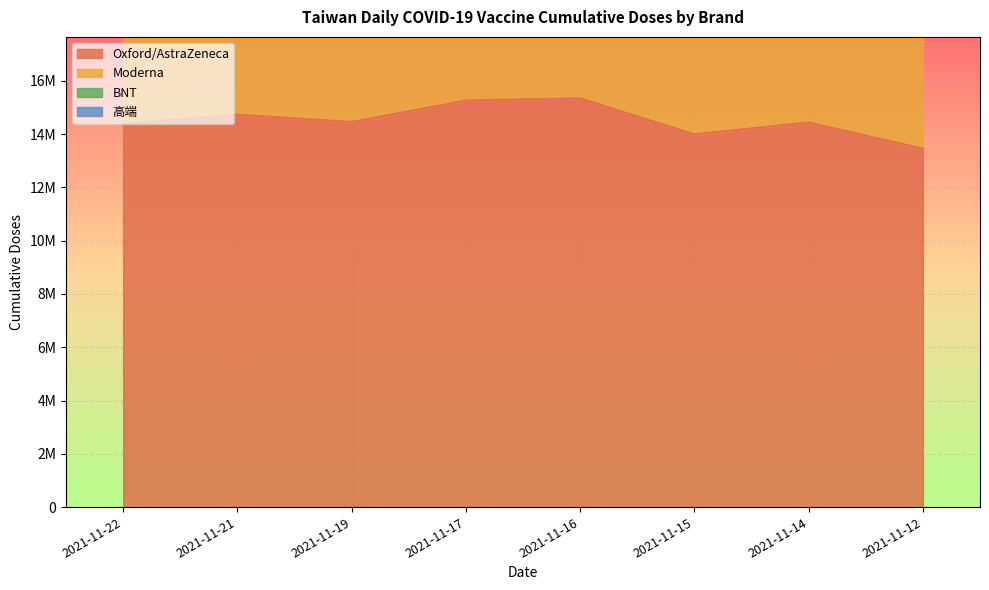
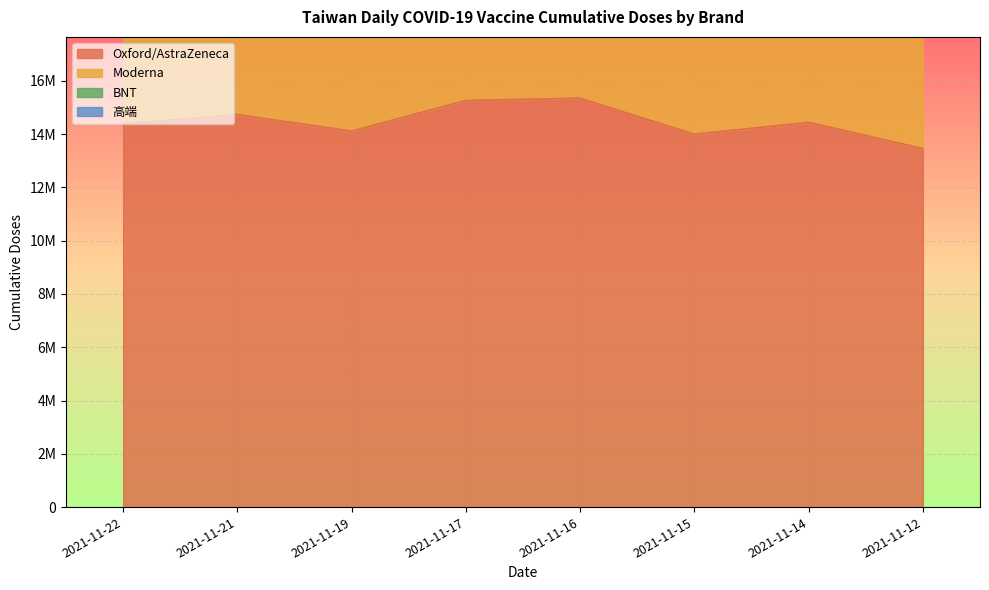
Oxford/AstraZeneca, 2021-11-19: 14500000 -> 14100000
